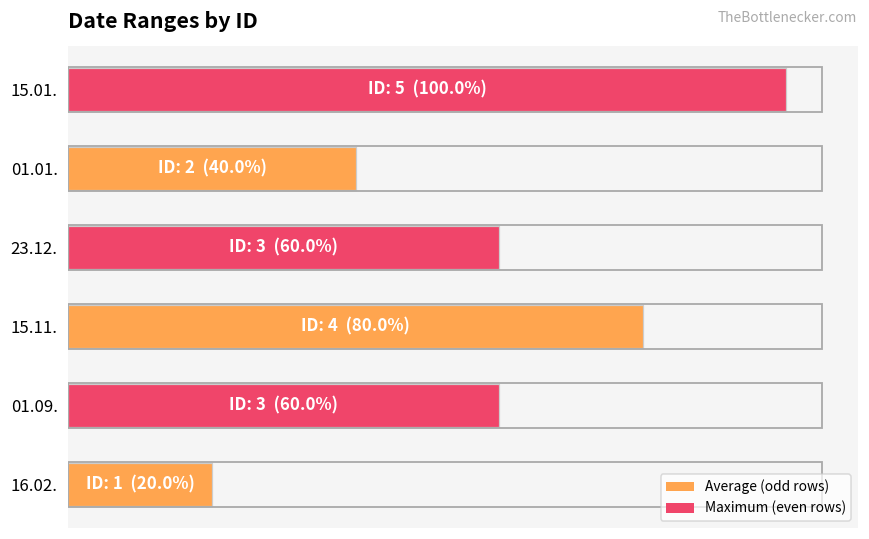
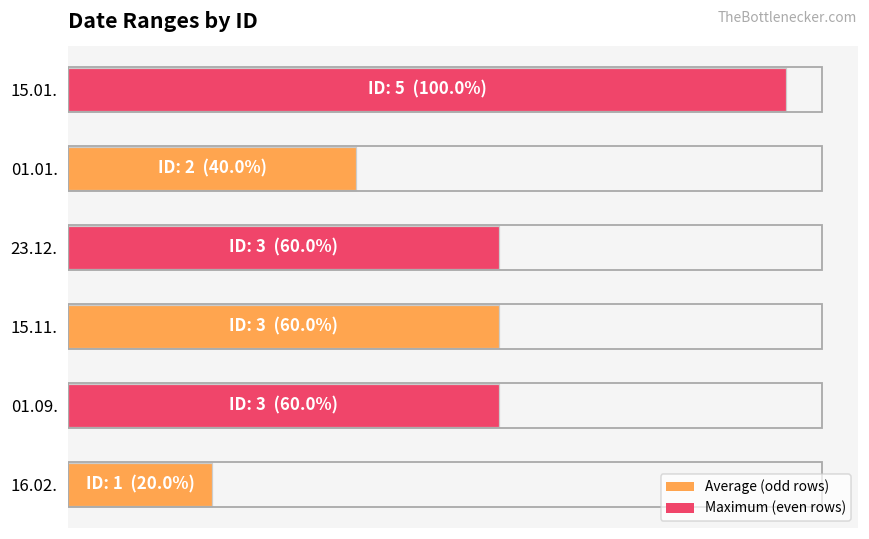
15.11.: 4 (80.0%) -> 3 (60.0%)
